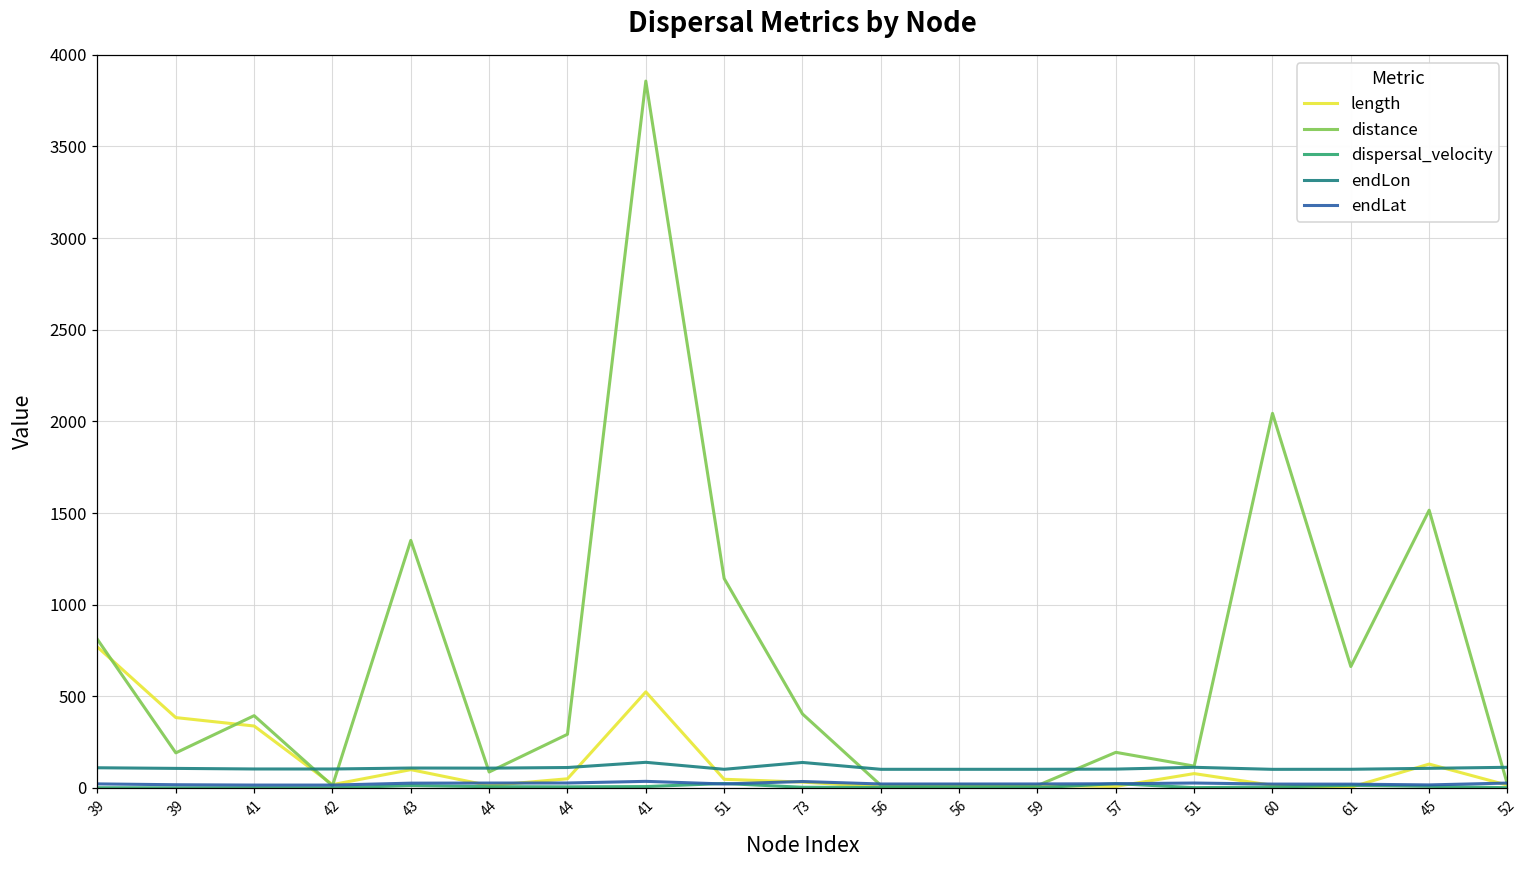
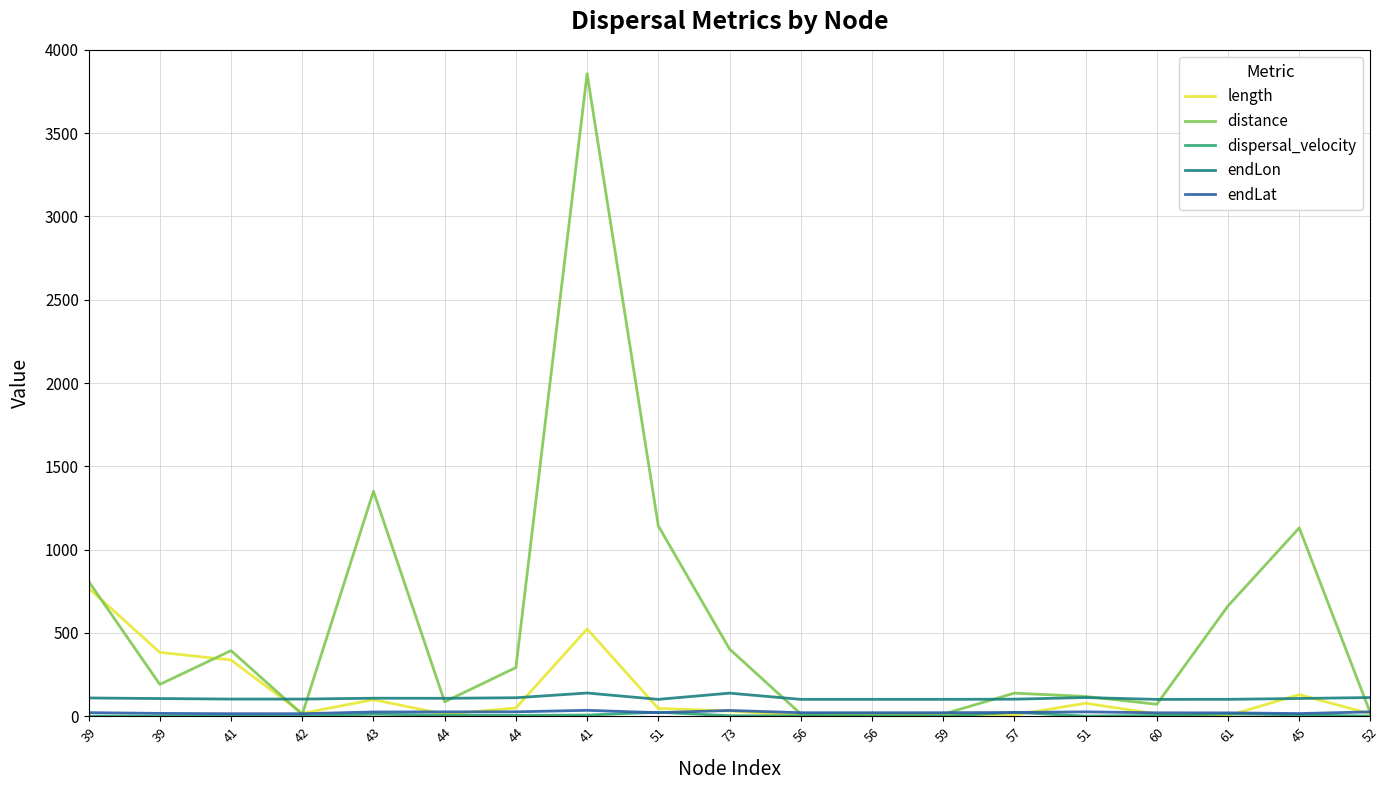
distance, 57: 190 -> 140
distance, 60: 2040 -> 70
distance, 45: 1520 -> 1130
